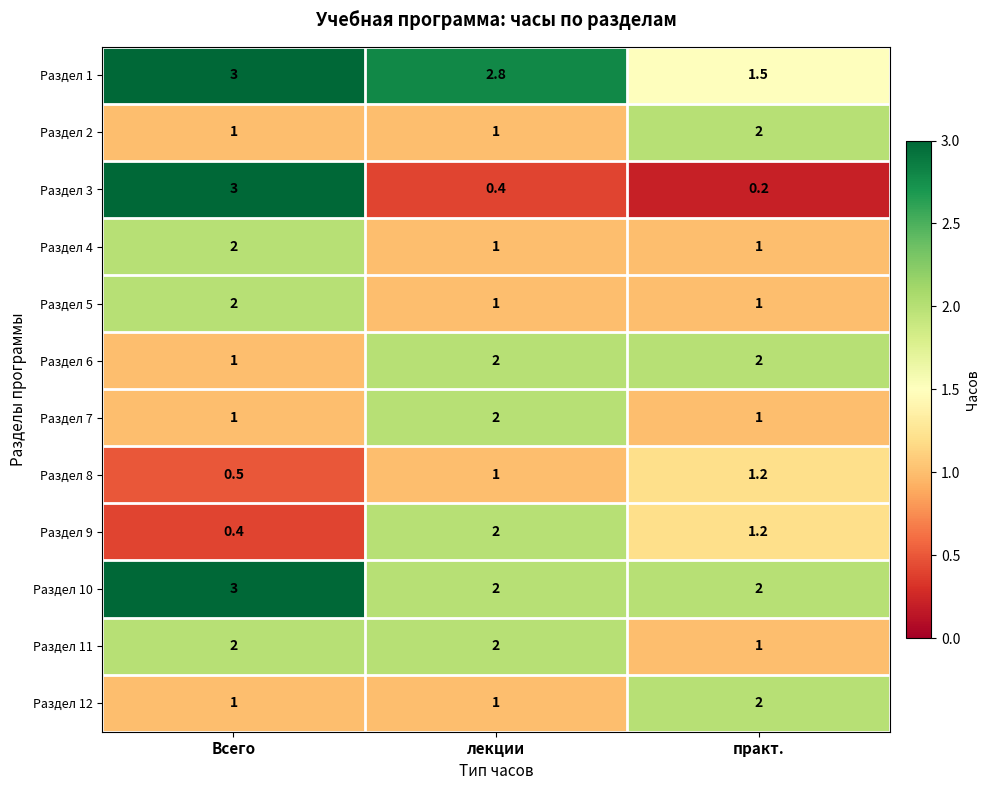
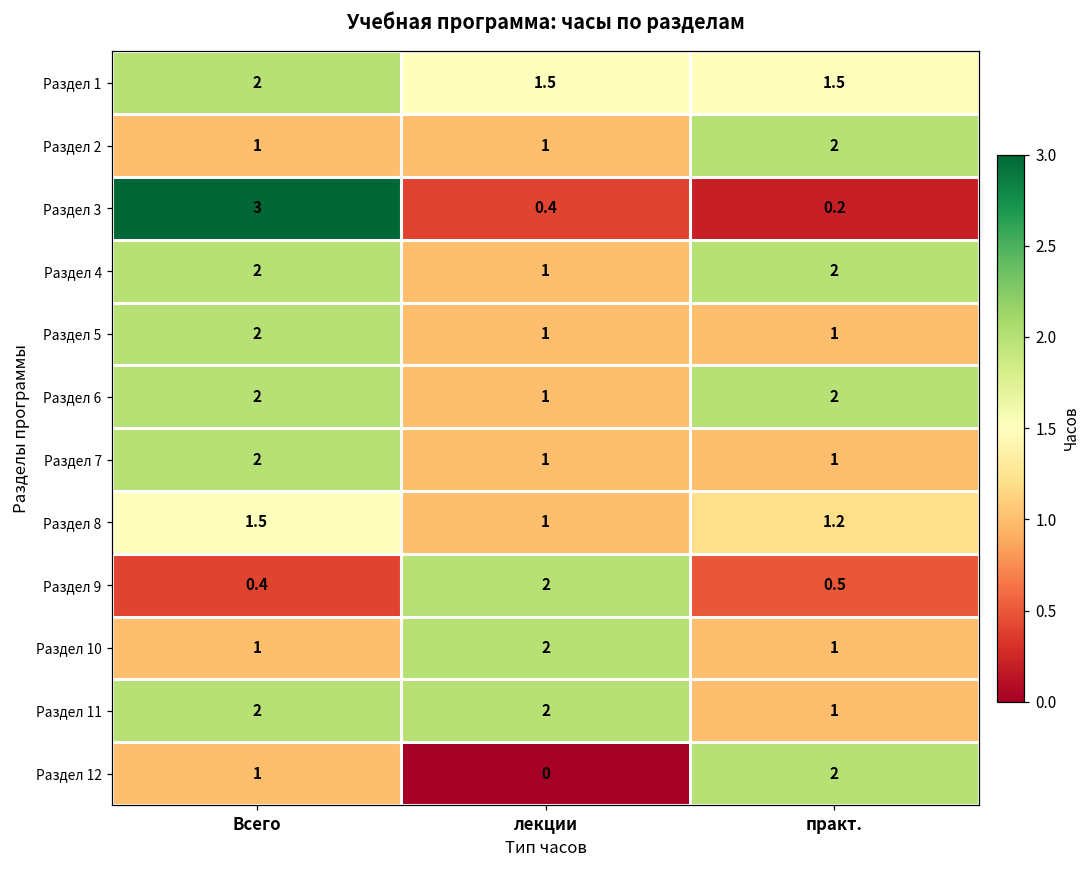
Раздел 1, Всего: 3 -> 2
Раздел 1, лекции: 2.8 -> 1.5
Раздел 4, практ.: 1 -> 2
Раздел 6, Всего: 1 -> 2
Раздел 6, лекции: 2 -> 1
Раздел 7, Всего: 1 -> 2
Раздел 7, лекции: 2 -> 1
Раздел 8, Всего: 0.5 -> 1.5
Раздел 9, практ.: 1.2 -> 0.5
Раздел 10, Всего: 3 -> 1
Раздел 10, практ.: 2 -> 1
Раздел 12, лекции: 1 -> 0
